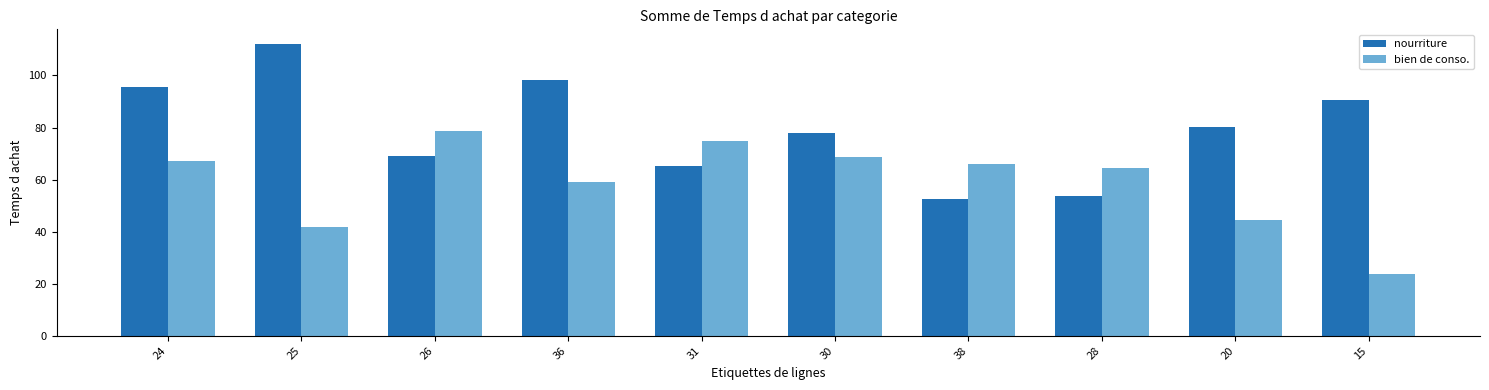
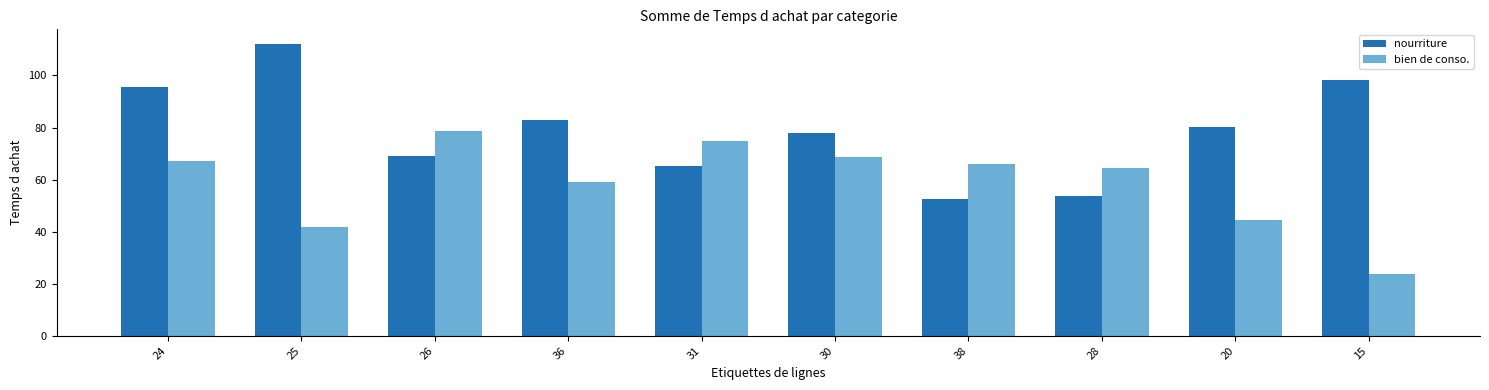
nourriture, 36: 98 -> 83
nourriture, 15: 90 -> 98
